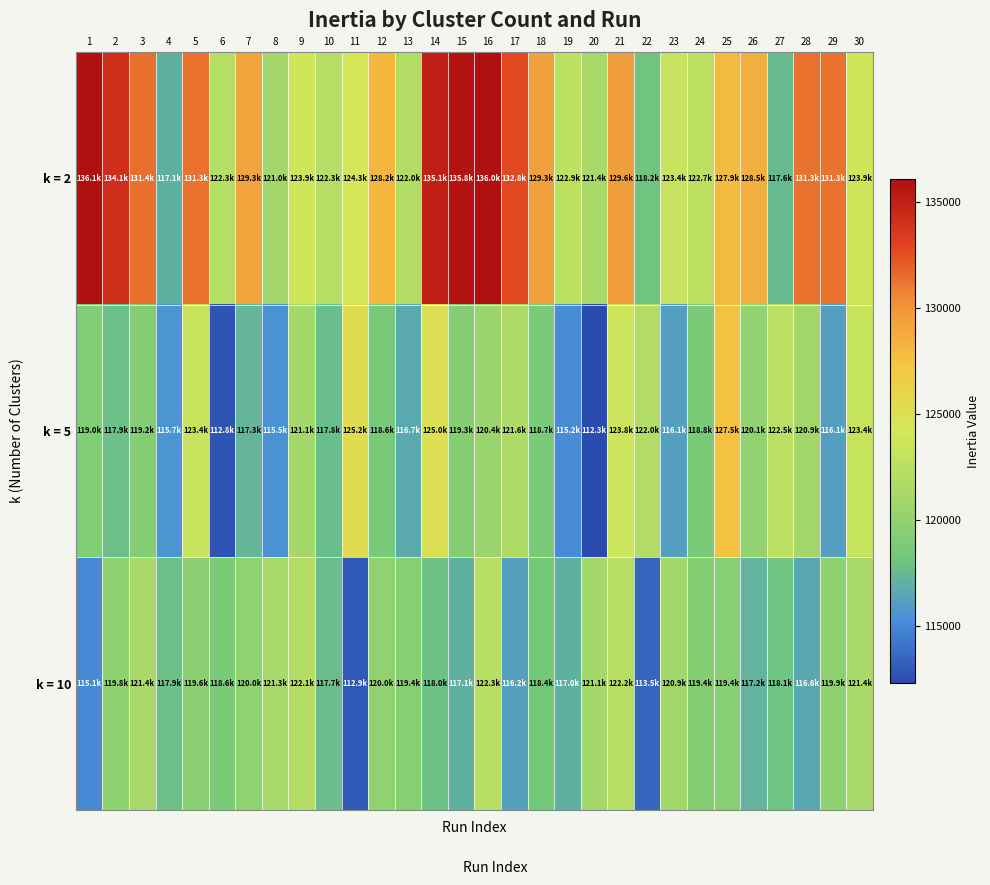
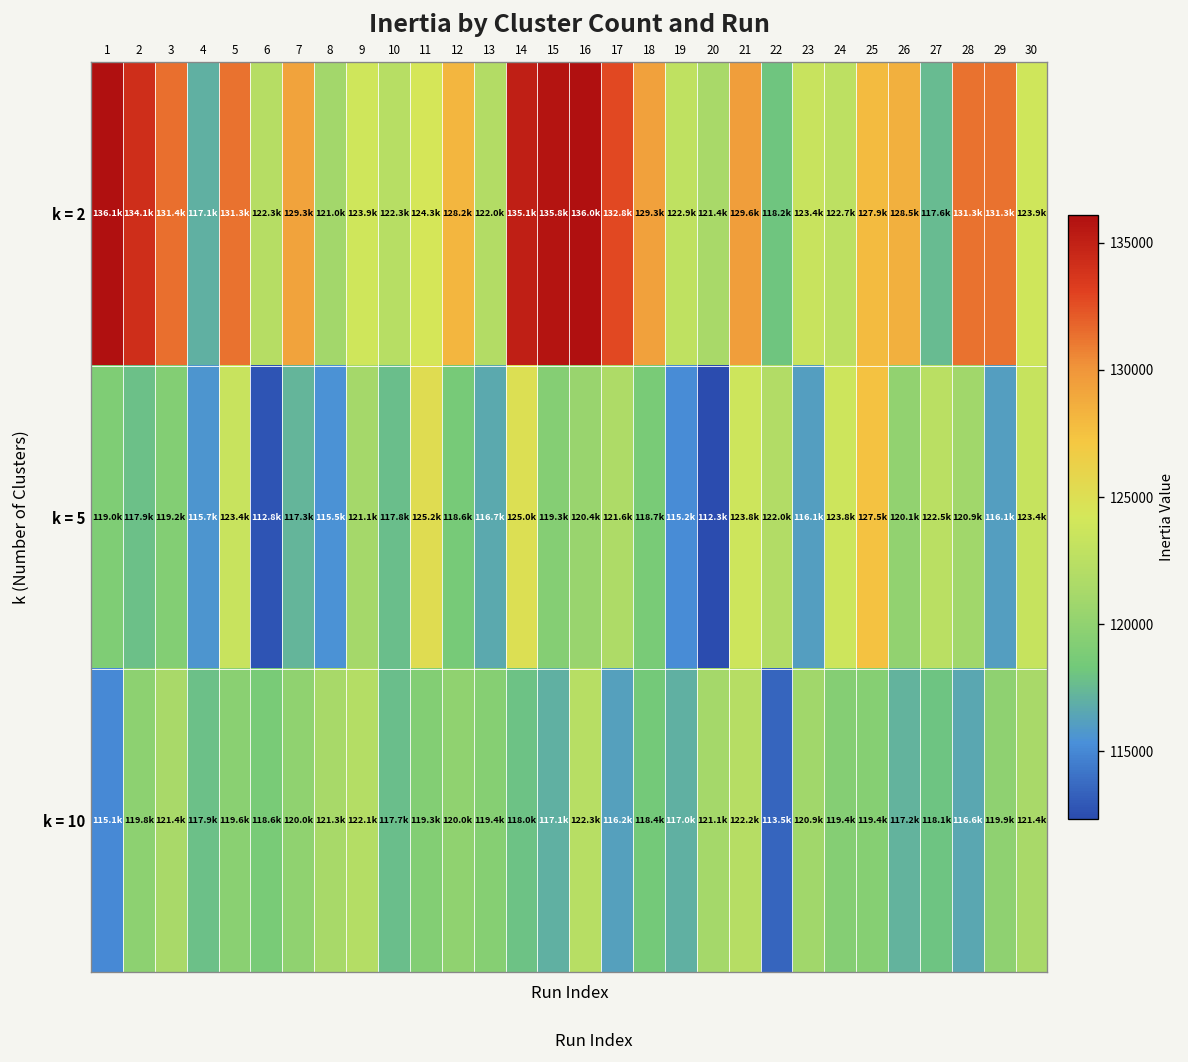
k = 5, 24: 118.8k -> 123.8k
k = 10, 11: 112.9k -> 119.3k
